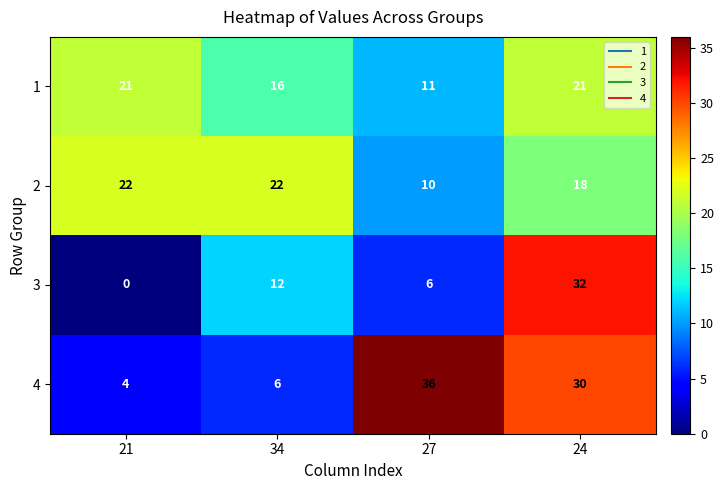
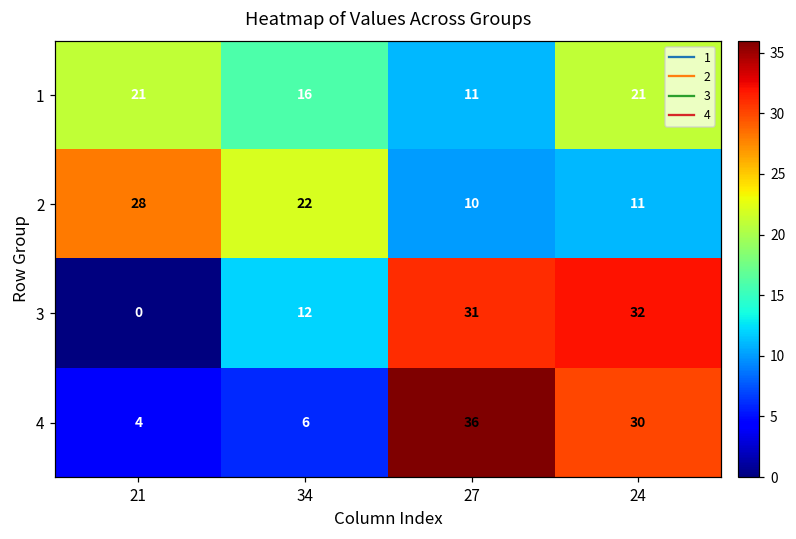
2, 21: 22 -> 28
2, 24: 18 -> 11
3, 27: 6 -> 31
